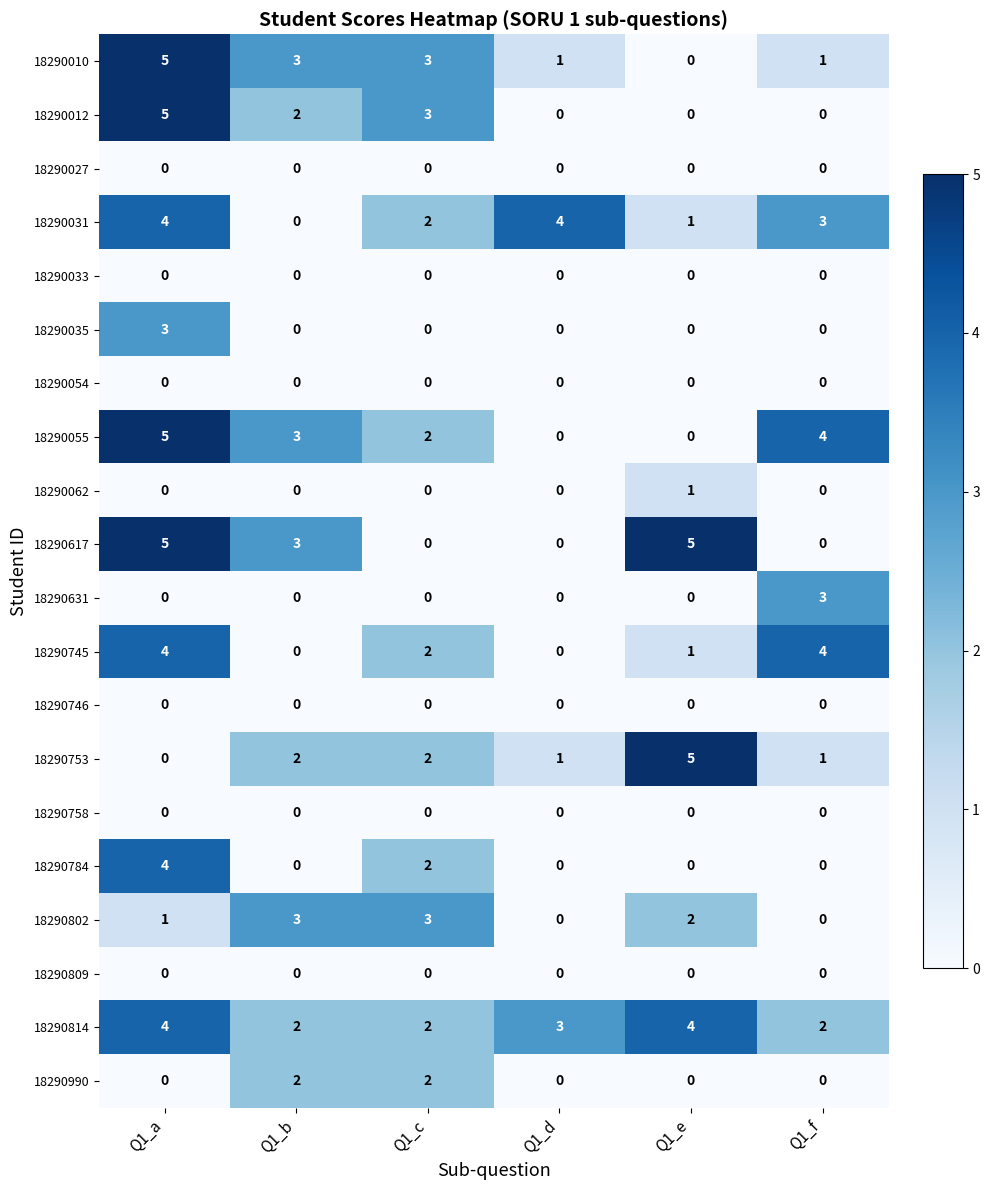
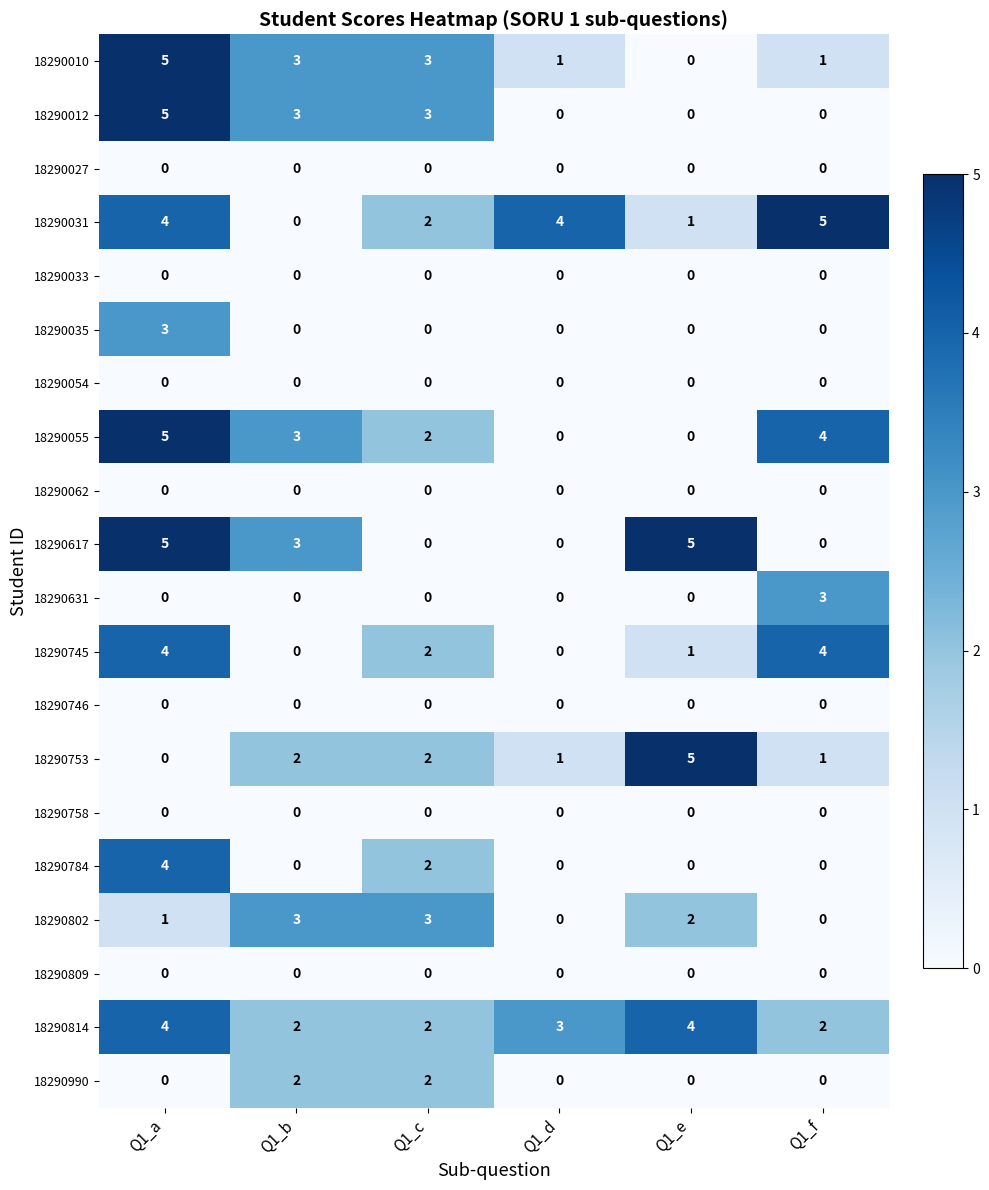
18290012, Q1_b: 2 -> 3
18290031, Q1_f: 3 -> 5
18290062, Q1_e: 1 -> 0
